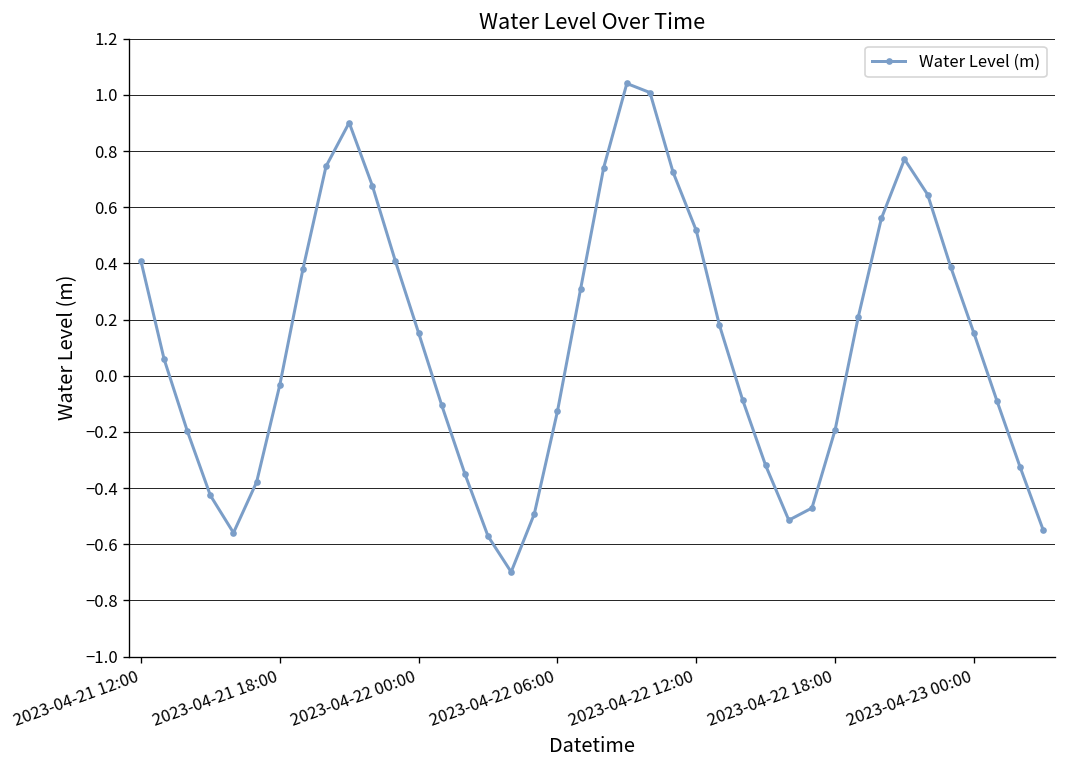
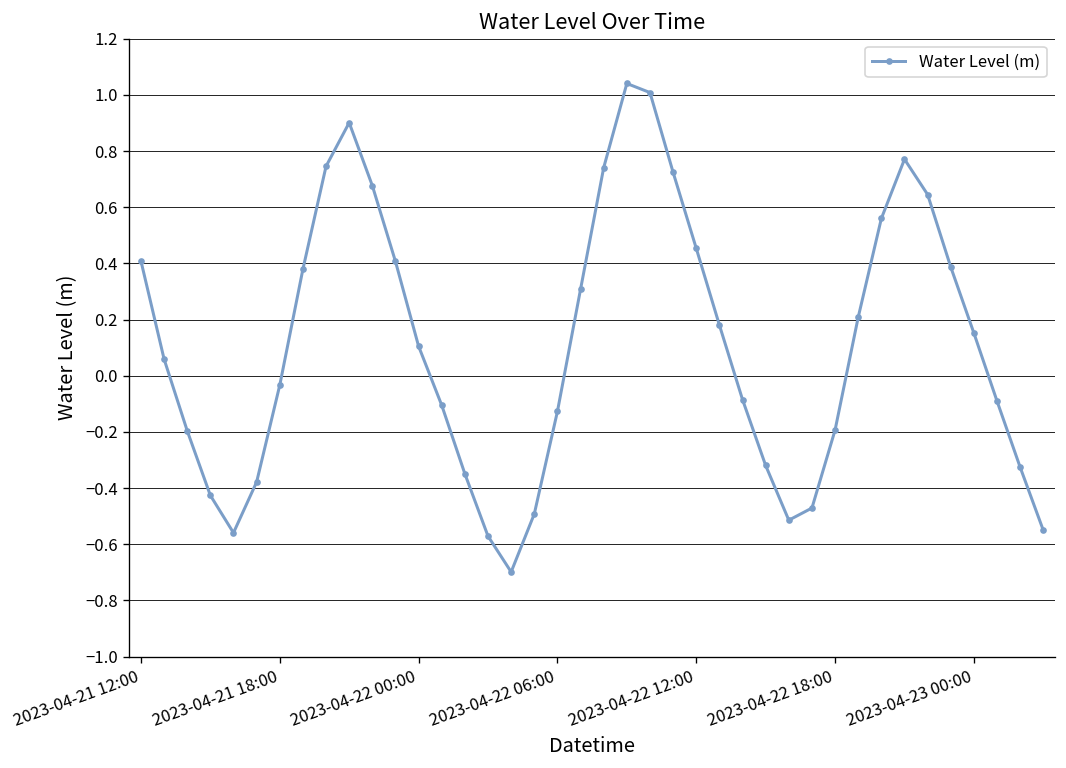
2023-04-22 00:00: 0.15 -> 0.11
2023-04-22 12:00: 0.52 -> 0.45
